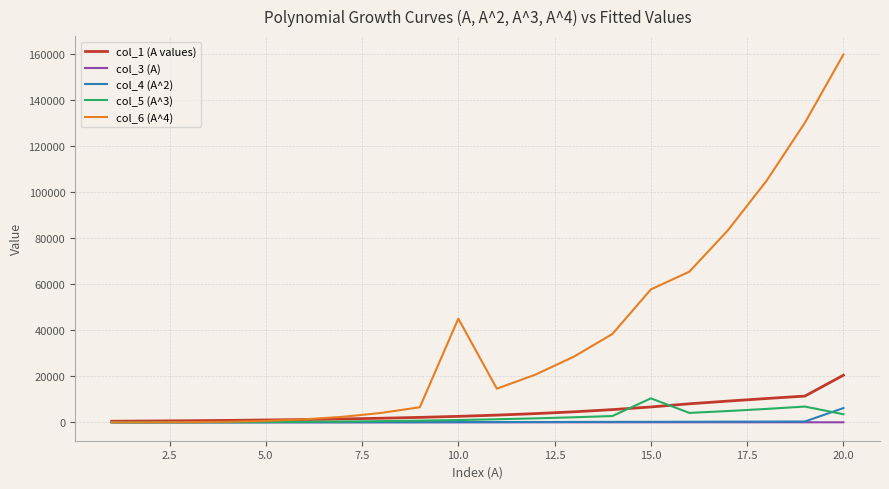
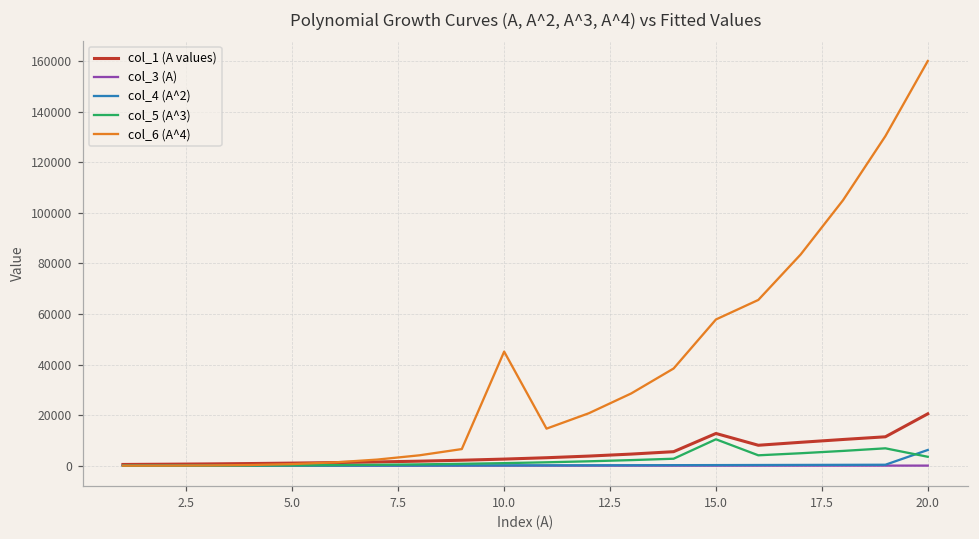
col_1 (A values), 15.0: 7000 -> 13000
